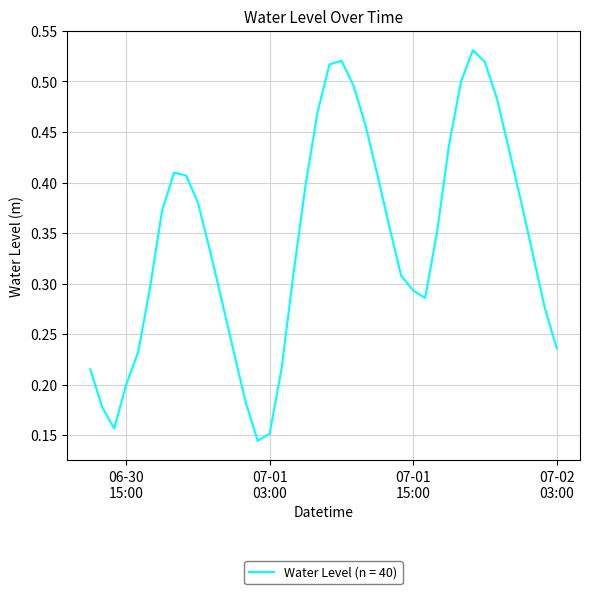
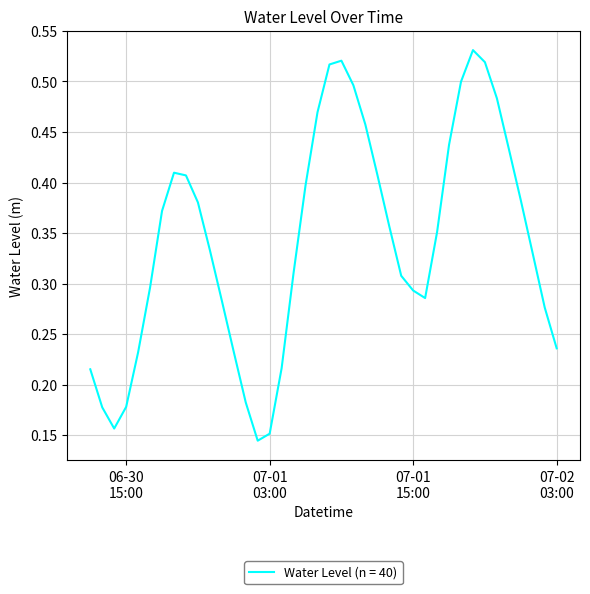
06-30 15:00: 0.200 -> 0.178
